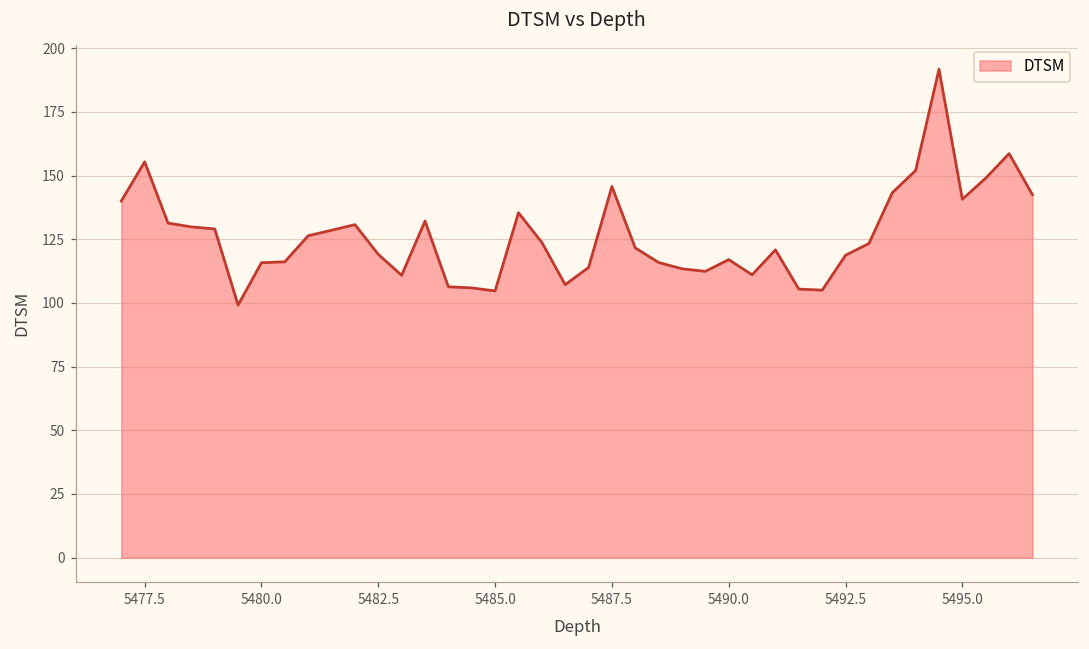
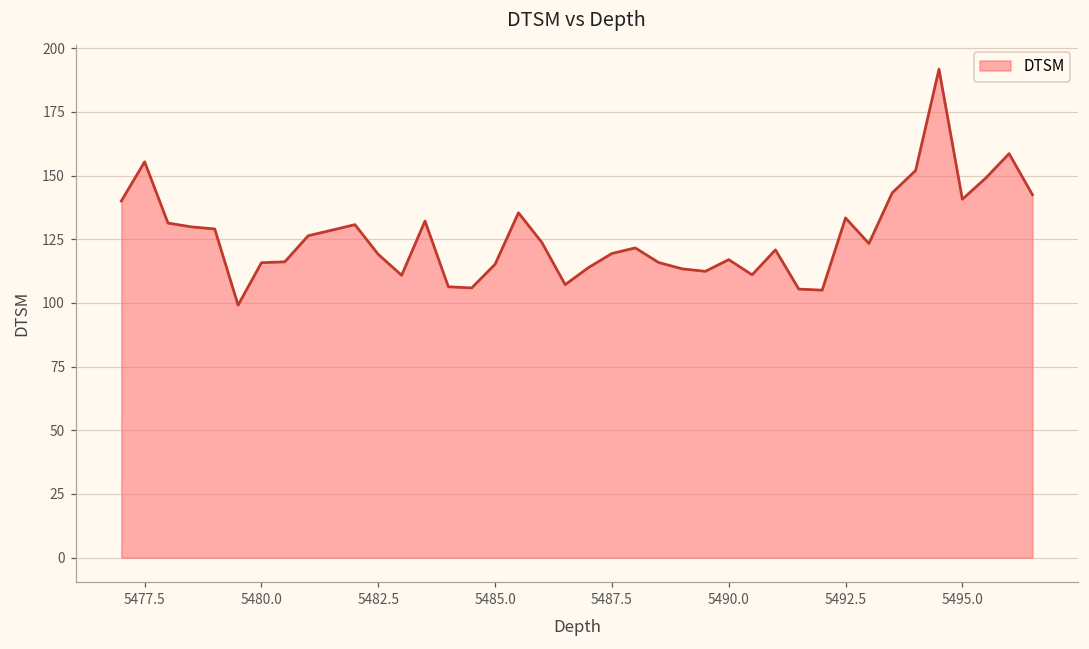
5485.0: 105 -> 115
5487.5: 146 -> 119
5492.5: 119 -> 133
